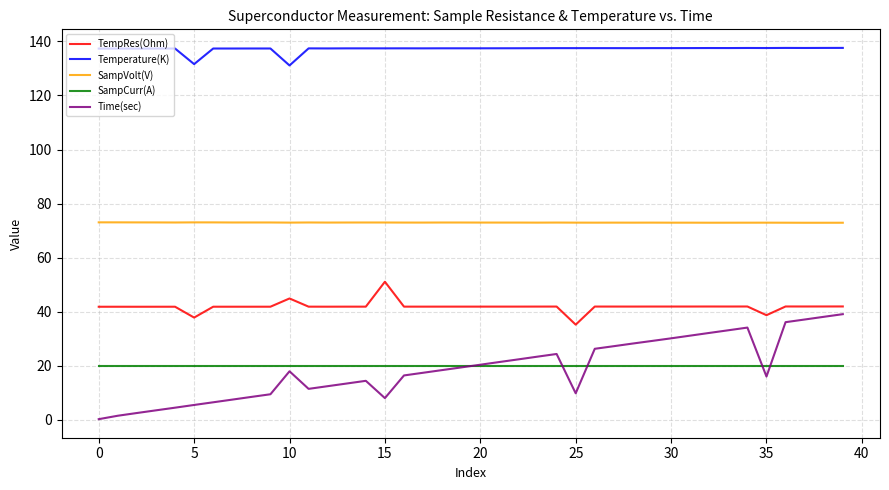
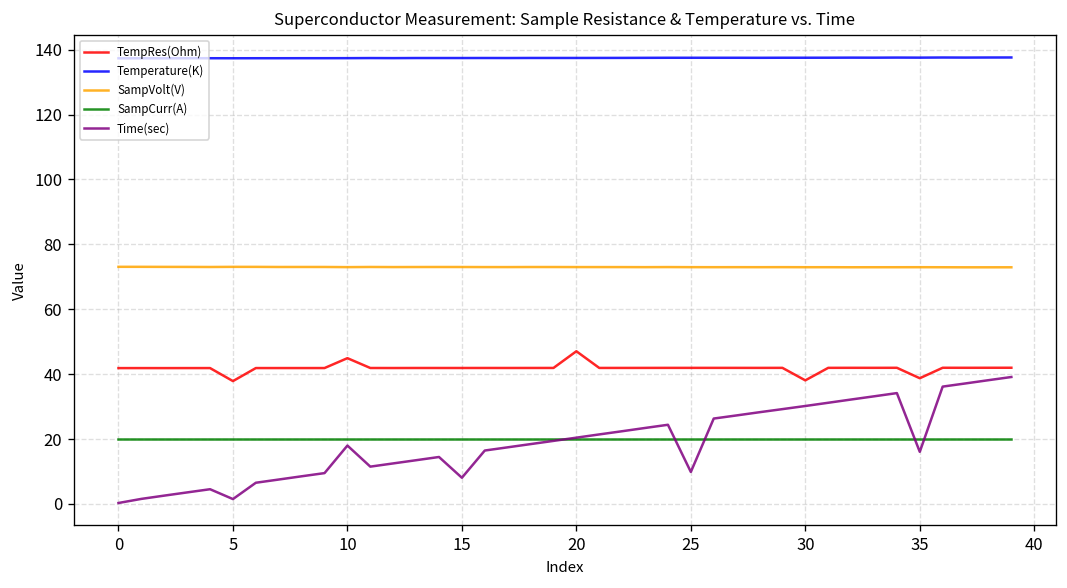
Temperature(K), 5: 132 -> 137
Time(sec), 5: 6 -> 2
Temperature(K), 10: 131 -> 137
TempRes(Ohm), 15: 51 -> 42
TempRes(Ohm), 20: 42 -> 47
TempRes(Ohm), 25: 35 -> 42
TempRes(Ohm), 30: 42 -> 38
